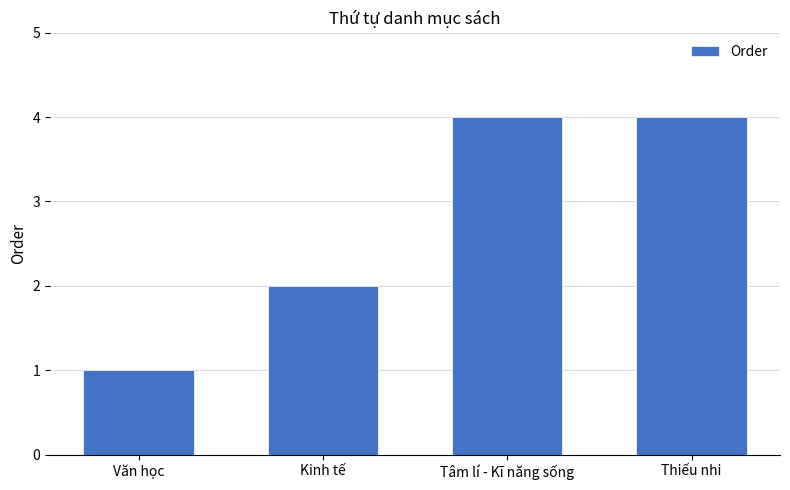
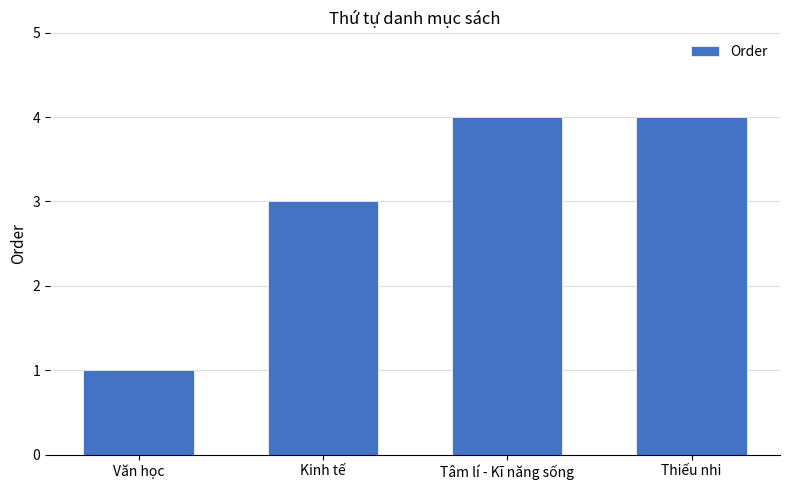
Kinh tế: 2 -> 3
